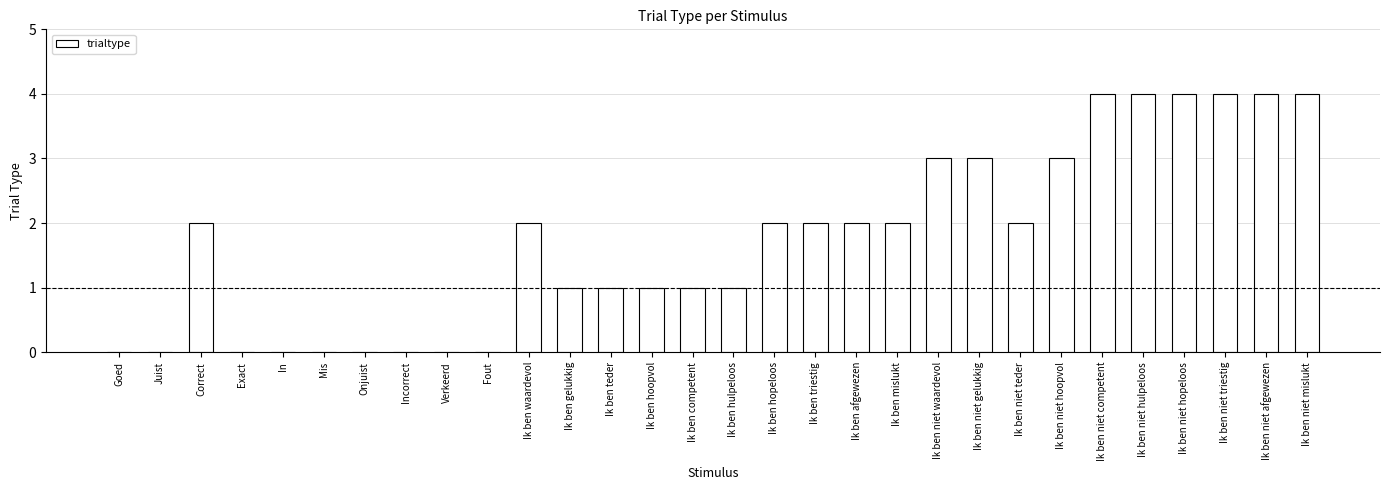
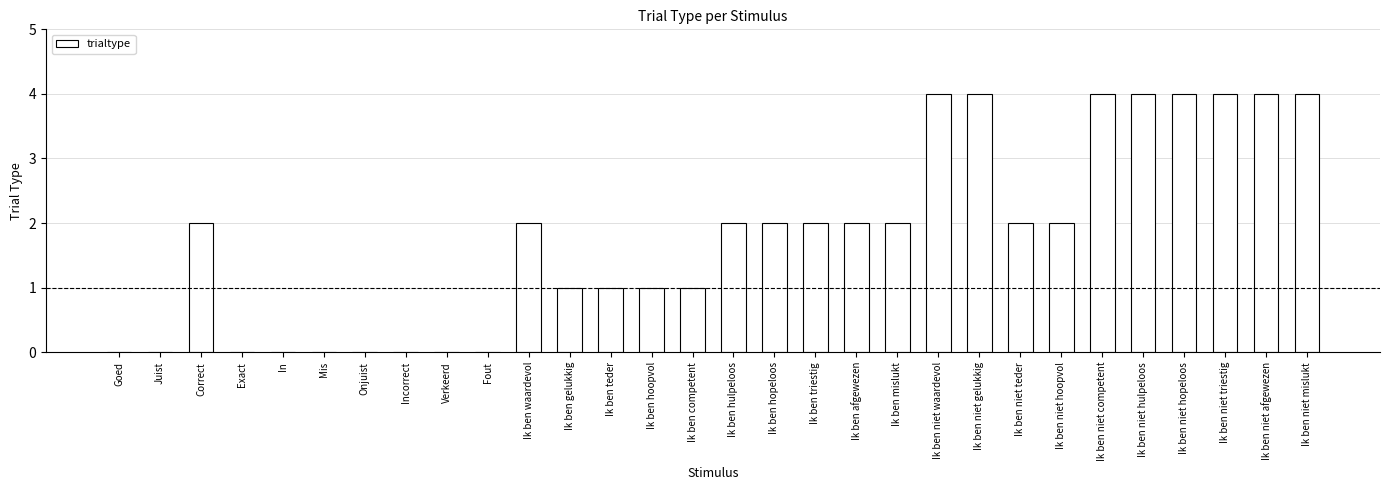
Ik ben hulpeloos: 1 -> 2
Ik ben niet waardevol: 3 -> 4
Ik ben niet gelukkig: 3 -> 4
Ik ben niet hoopvol: 3 -> 2
